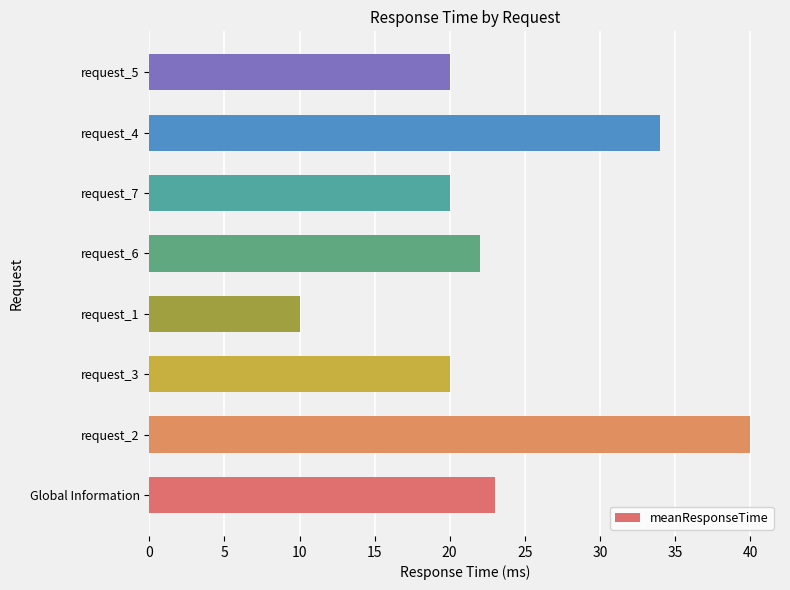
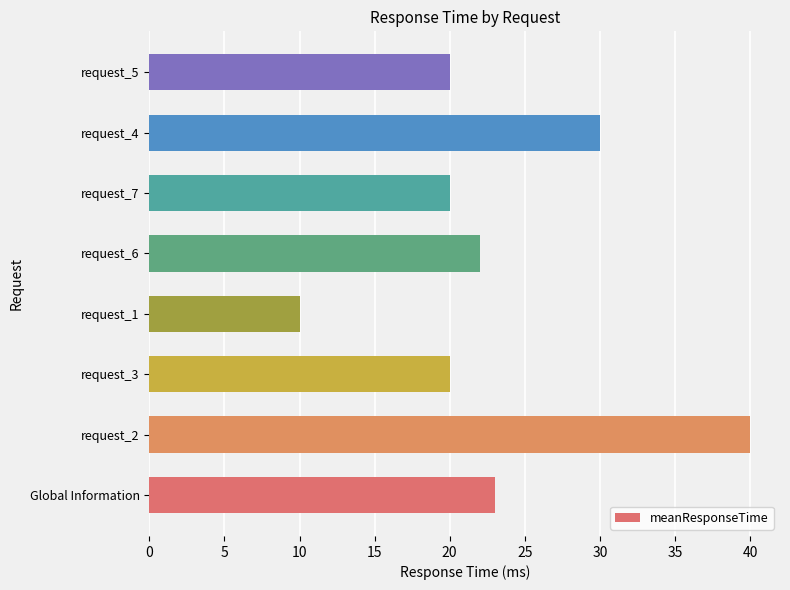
request_4: 34 -> 30
